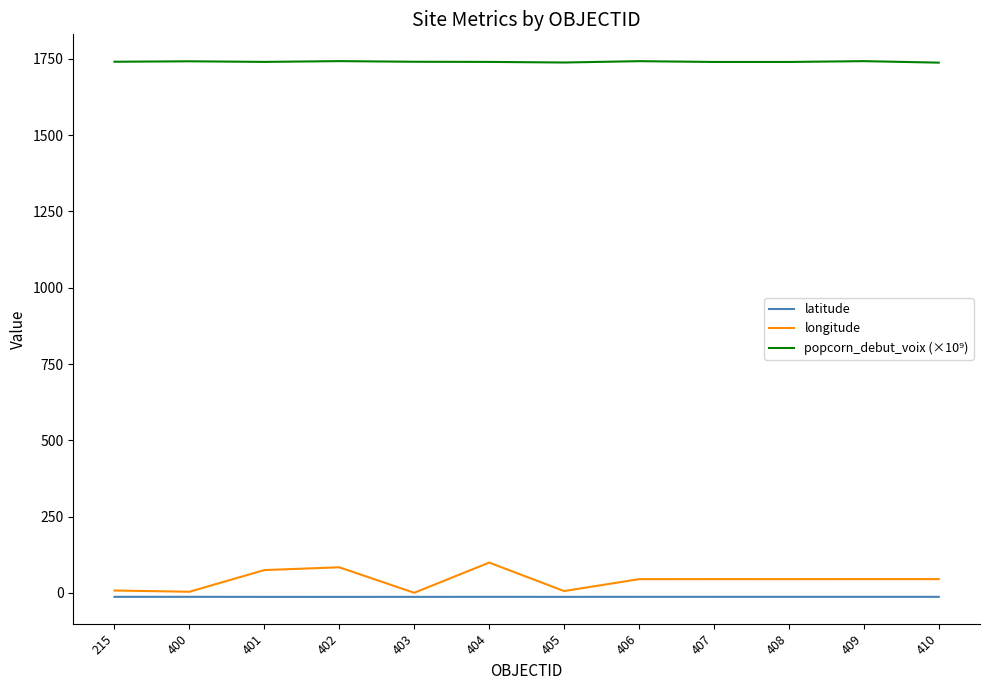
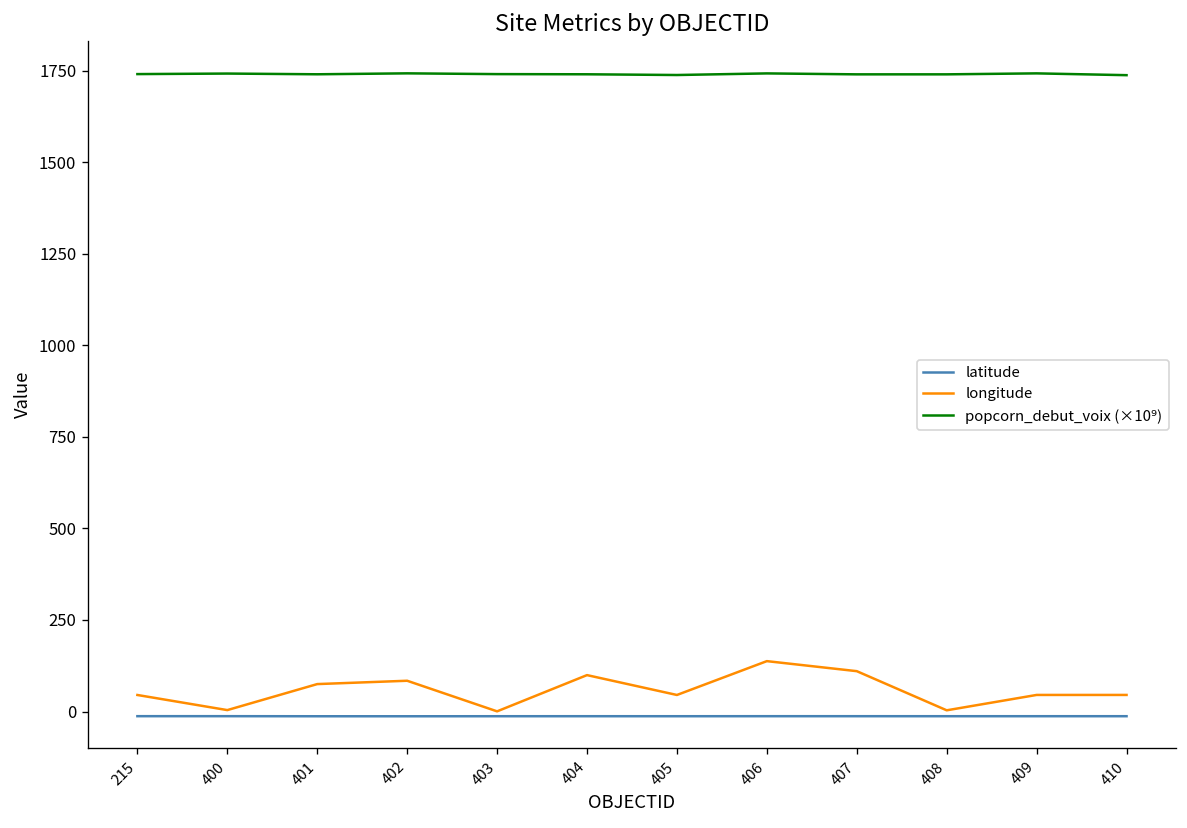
longitude, 215: 10 -> 50
longitude, 405: 10 -> 50
longitude, 406: 50 -> 140
longitude, 407: 50 -> 110
longitude, 408: 50 -> 0
